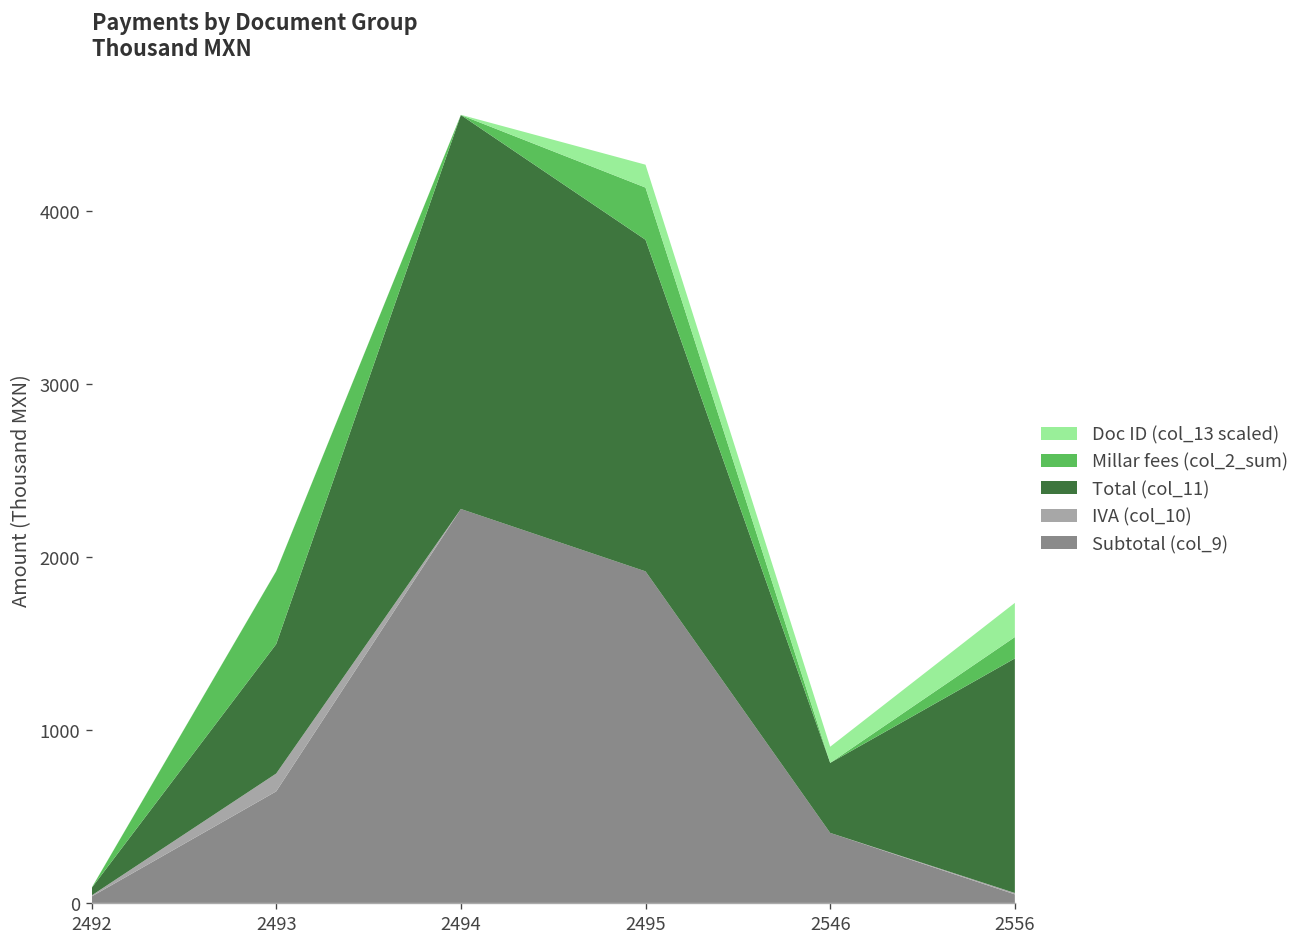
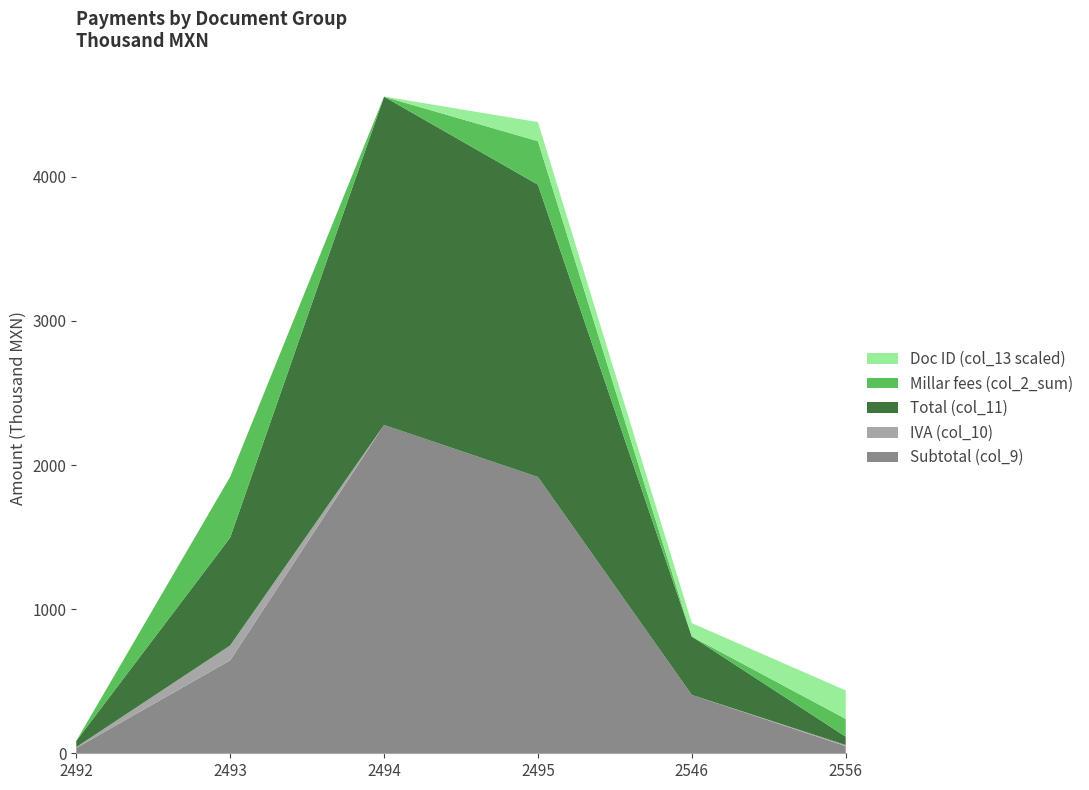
Total (col_11), 2495: 1920 -> 2030
Total (col_11), 2556: 1360 -> 60
